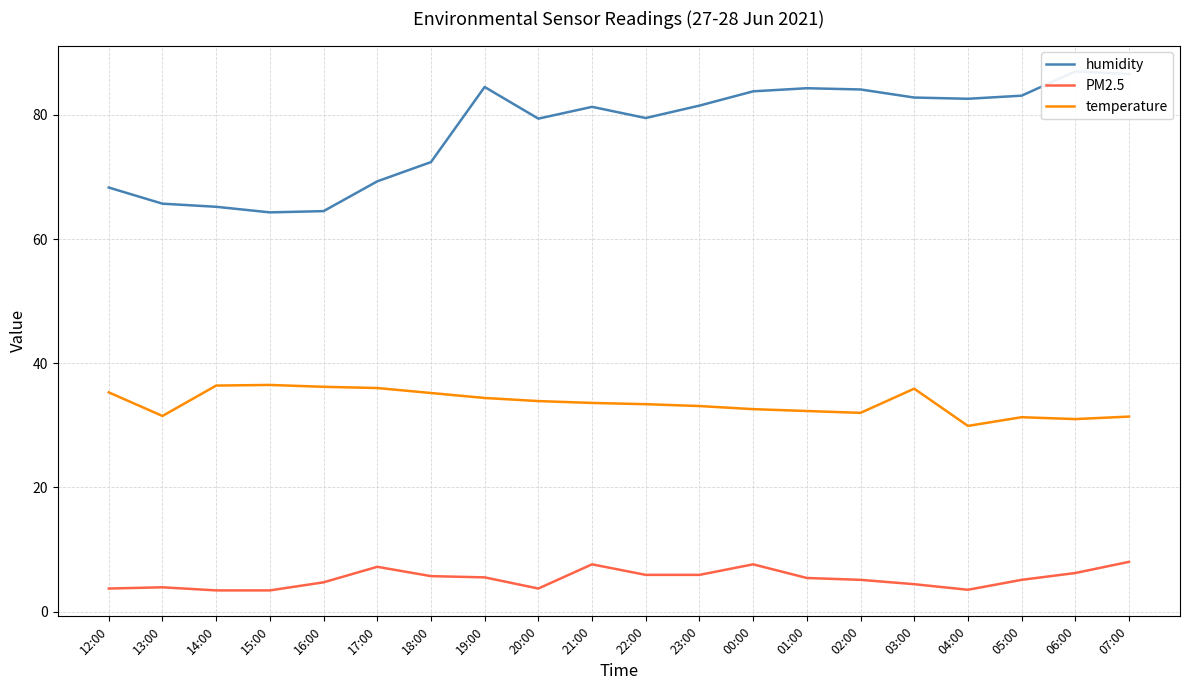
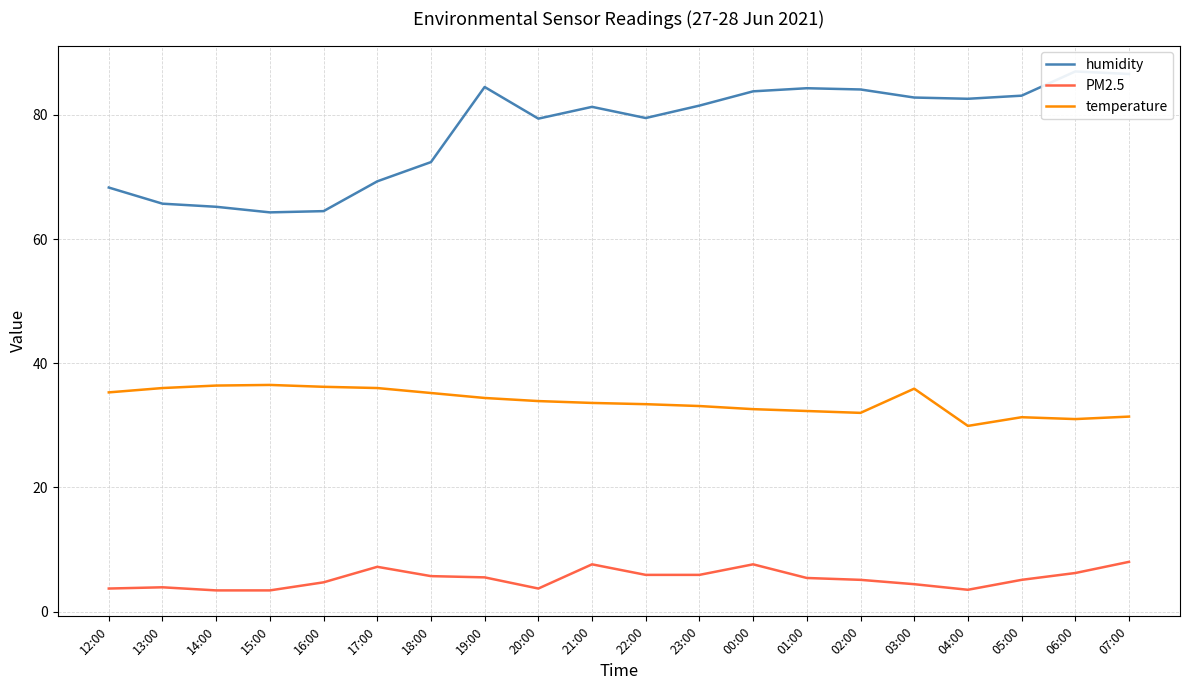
temperature, 13:00: 32 -> 36
